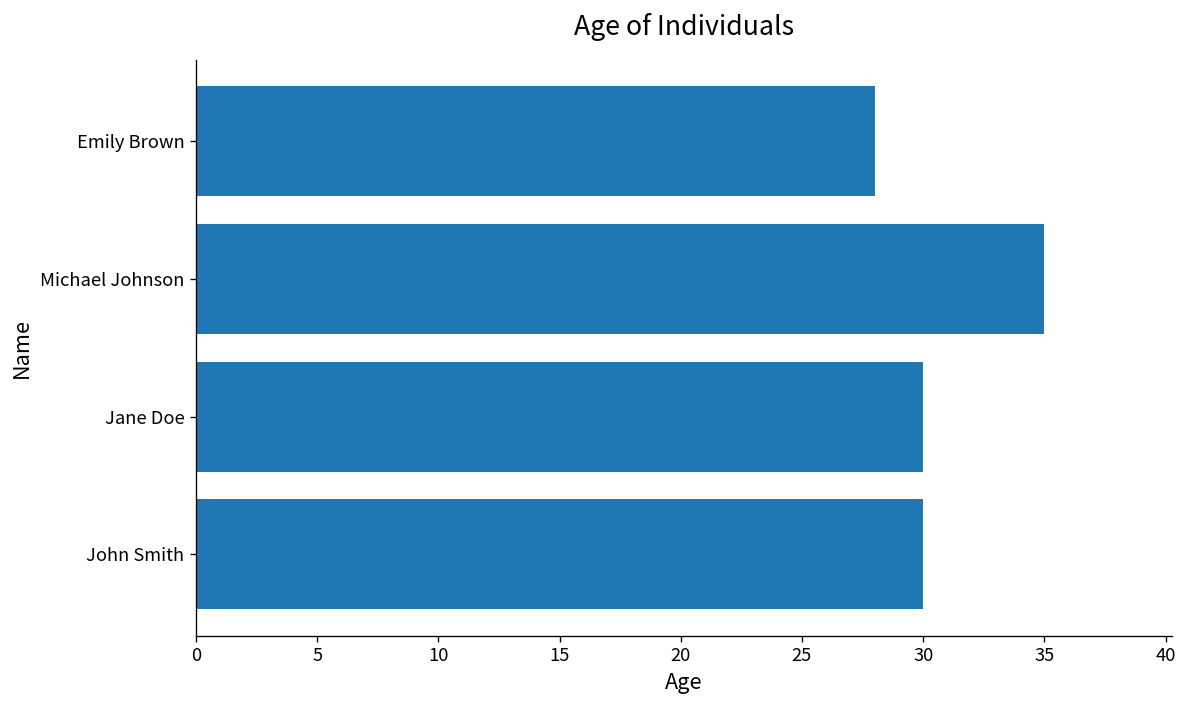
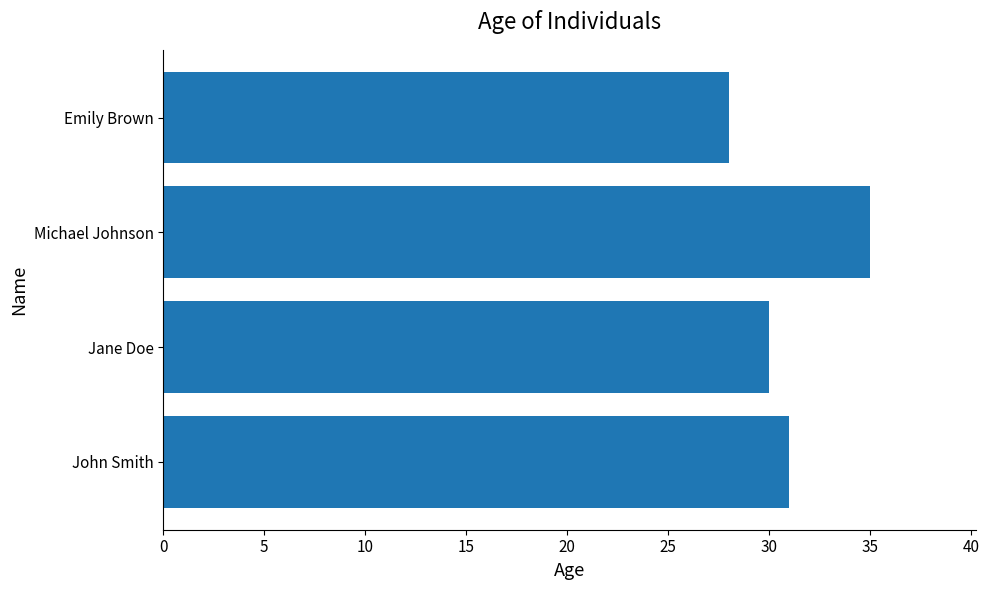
John Smith: 30 -> 31
